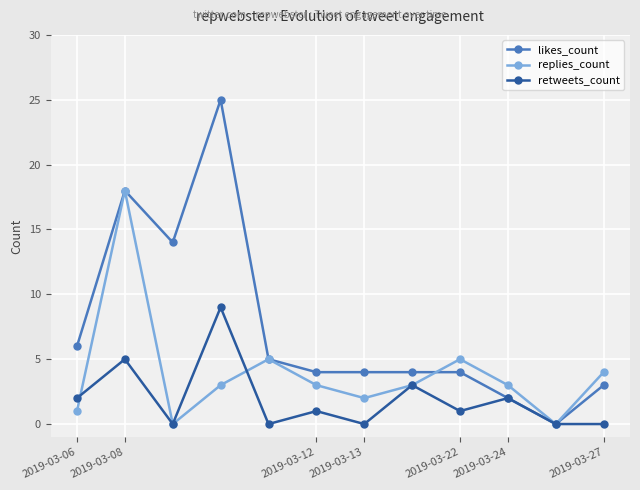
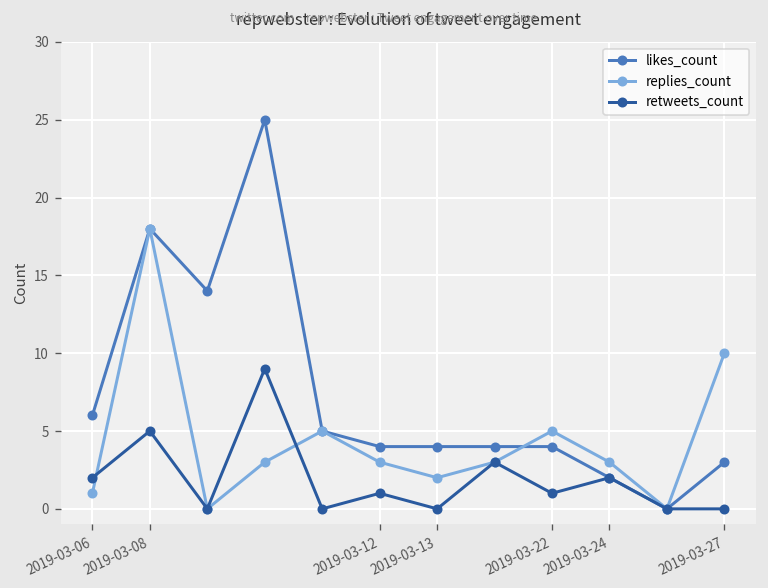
replies_count, 2019-03-27: 4 -> 10
